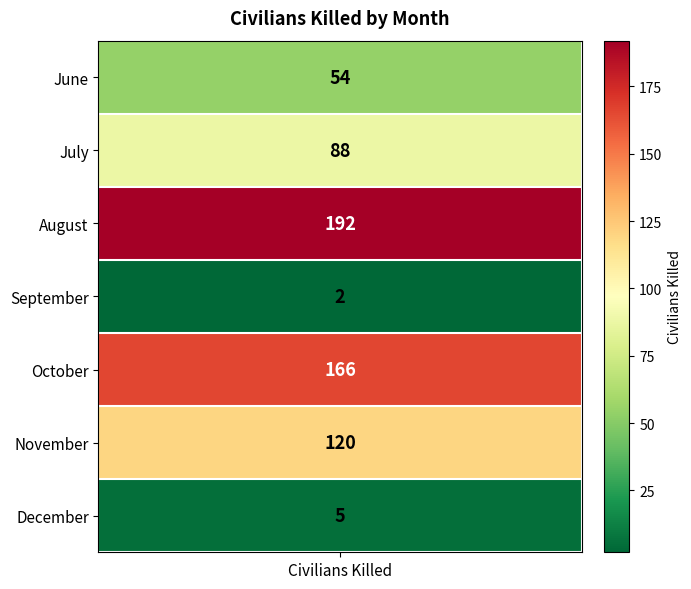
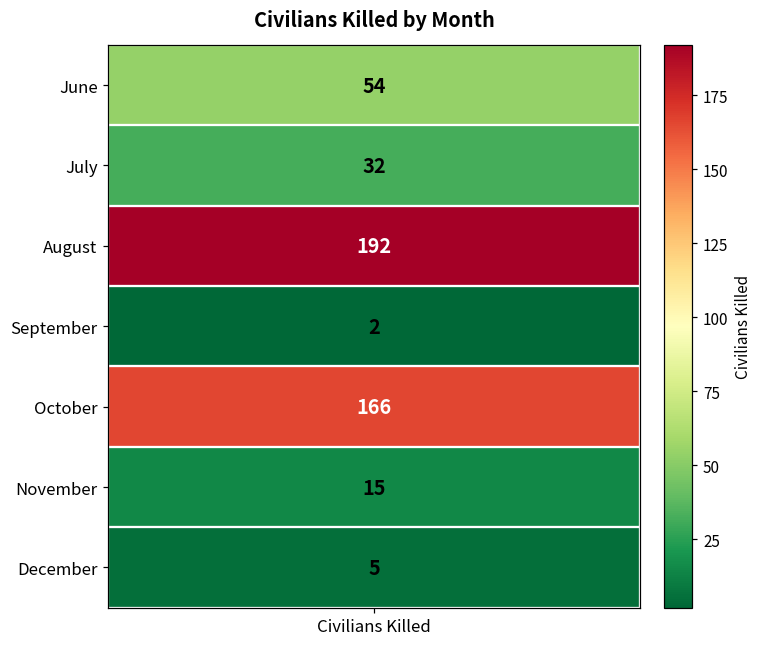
July, Civilians Killed: 88 -> 32
November, Civilians Killed: 120 -> 15
